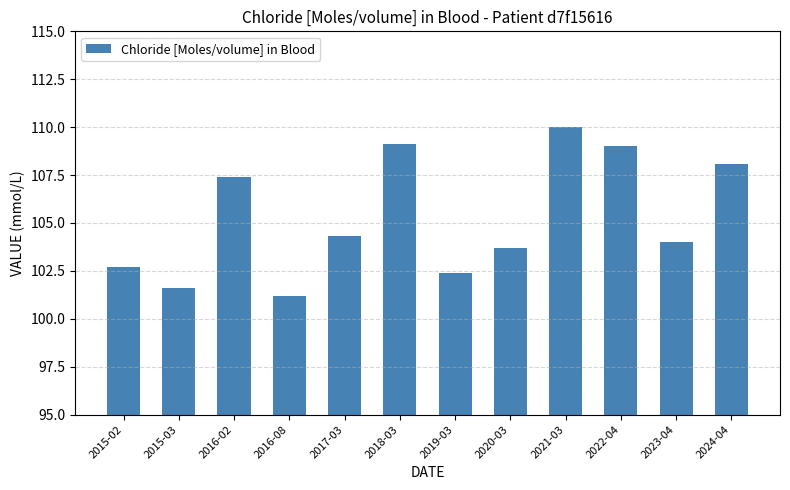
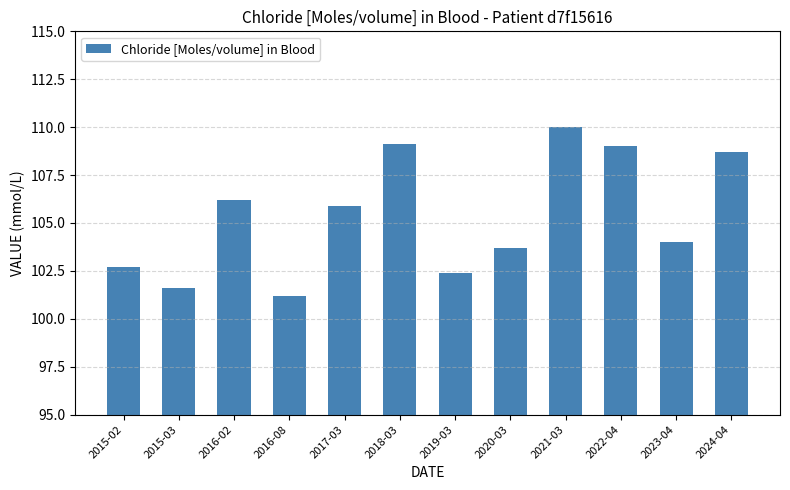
2016-02: 107.4 -> 106.2
2017-03: 104.3 -> 105.9
2024-04: 108.1 -> 108.7
